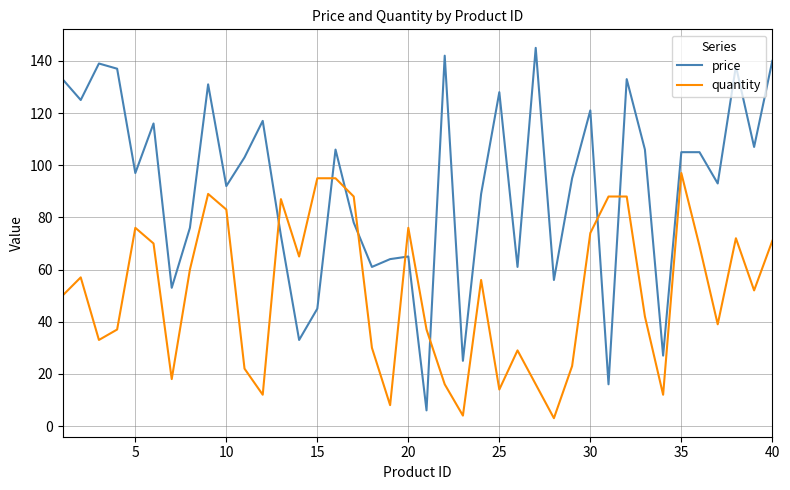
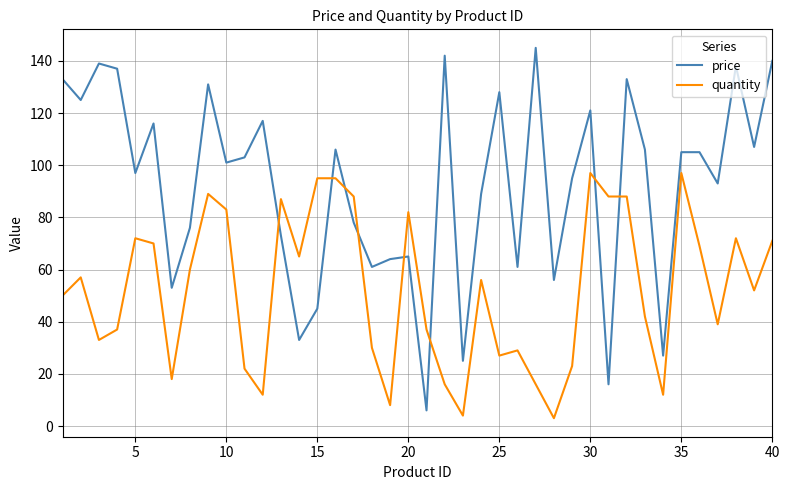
quantity, 5: 76 -> 72
price, 10: 92 -> 101
quantity, 20: 76 -> 82
quantity, 25: 14 -> 27
quantity, 30: 74 -> 97
